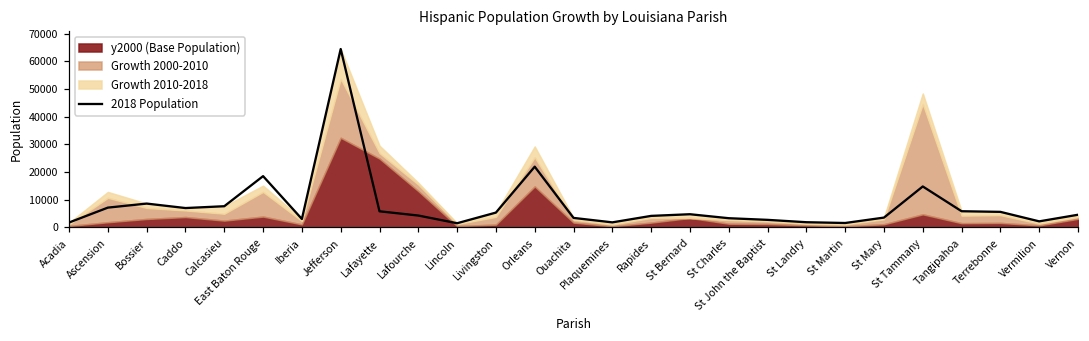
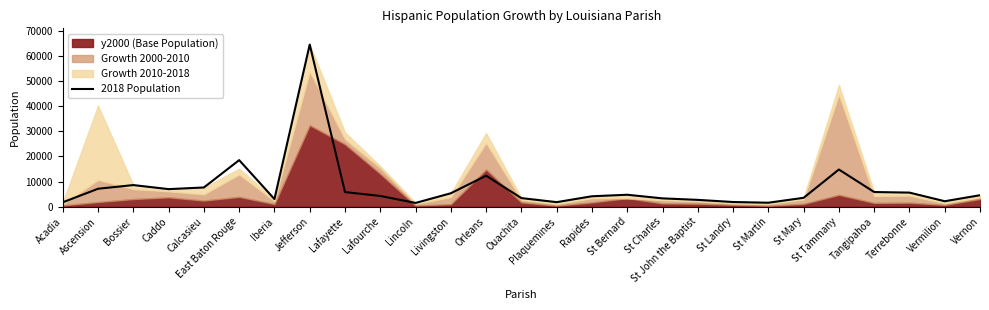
Growth 2010-2018, Ascension: 2000 -> 30000
2018 Population, Orleans: 22000 -> 12000
